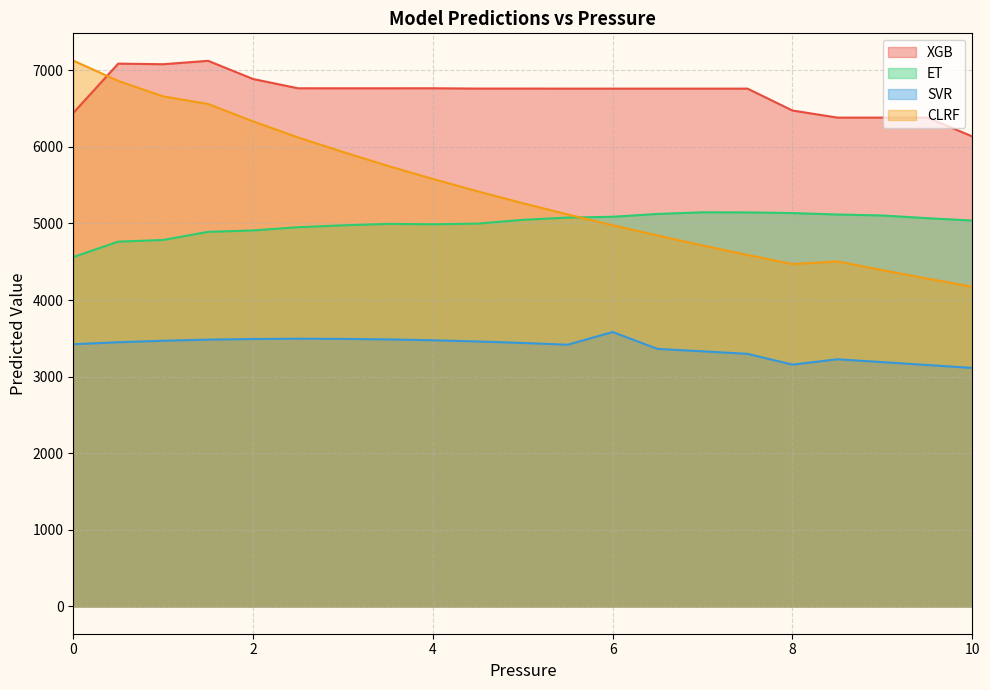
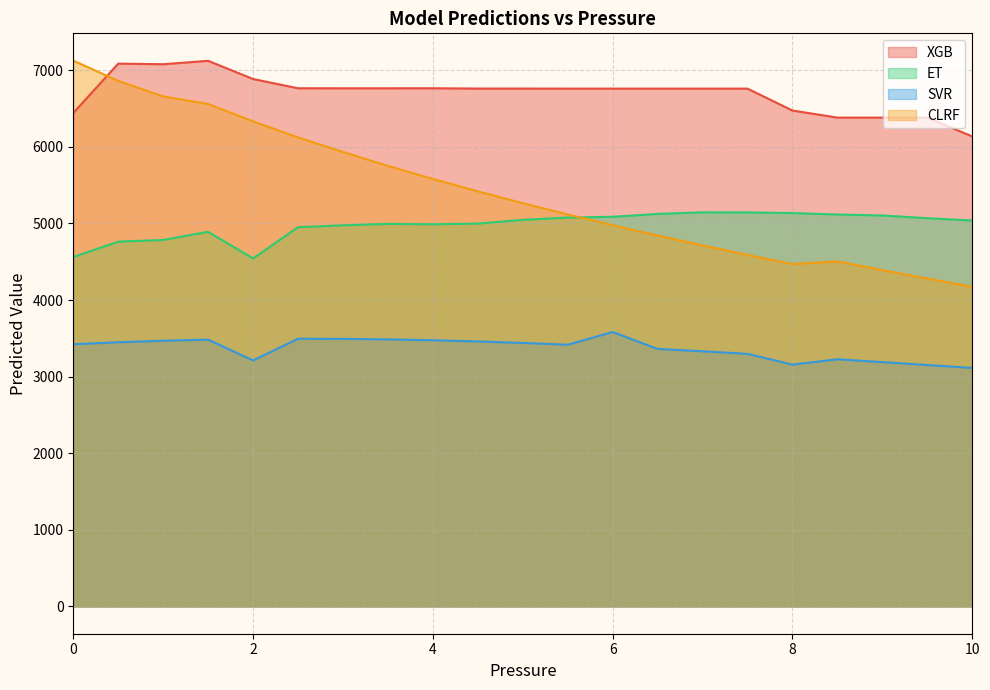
ET, 2: 4900 -> 4500
SVR, 2: 3500 -> 3200
